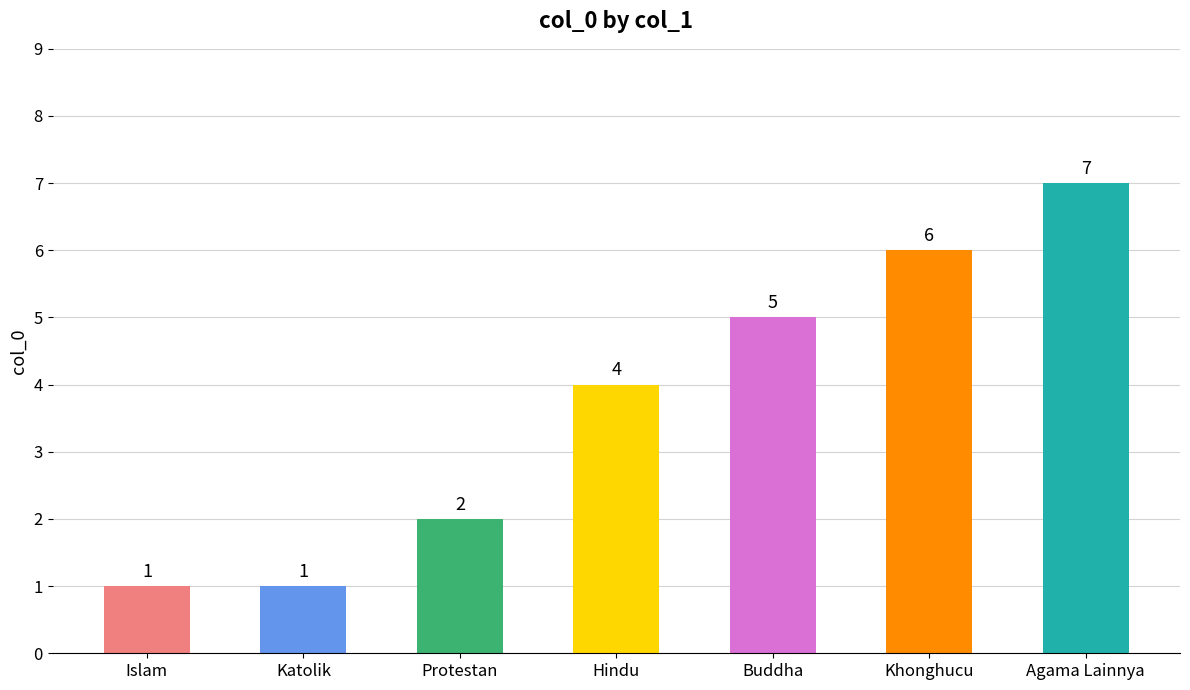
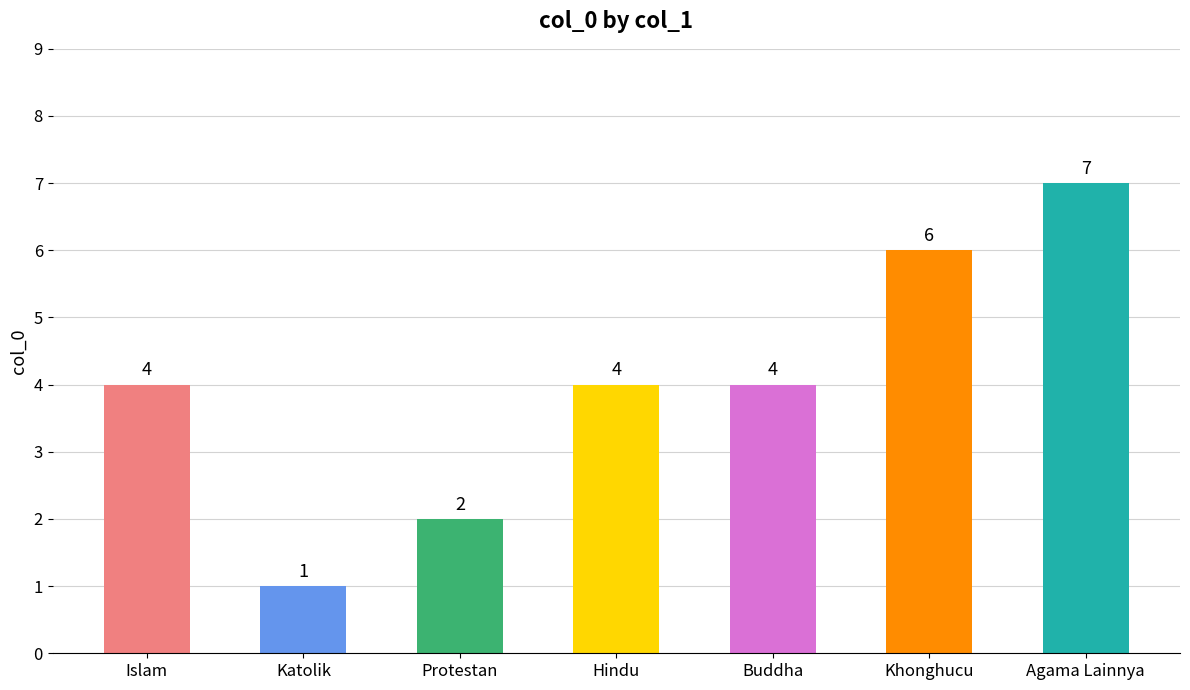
Islam: 1 -> 4
Buddha: 5 -> 4
